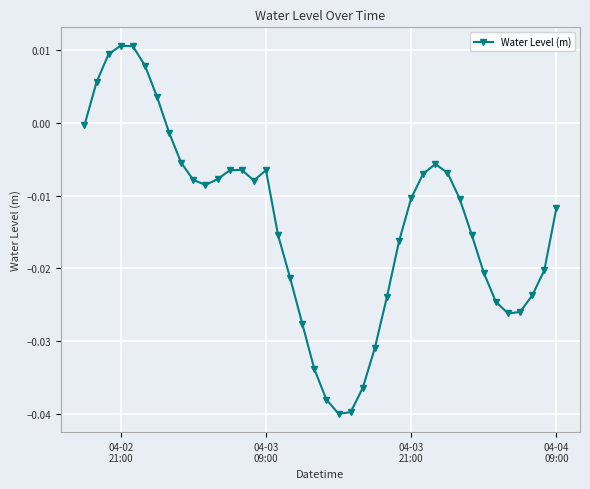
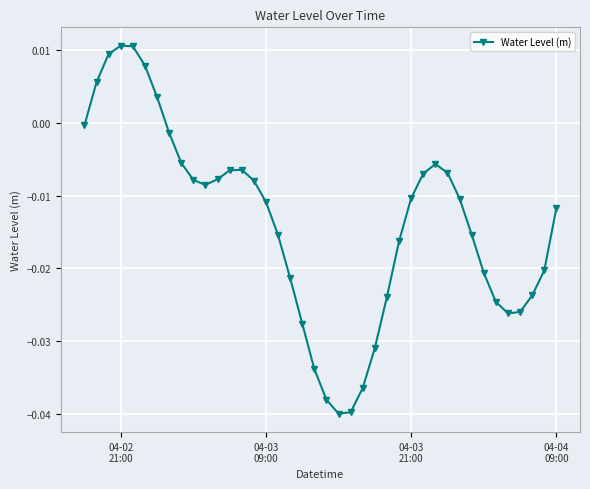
04-03 09:00: -0.006 -> -0.011
